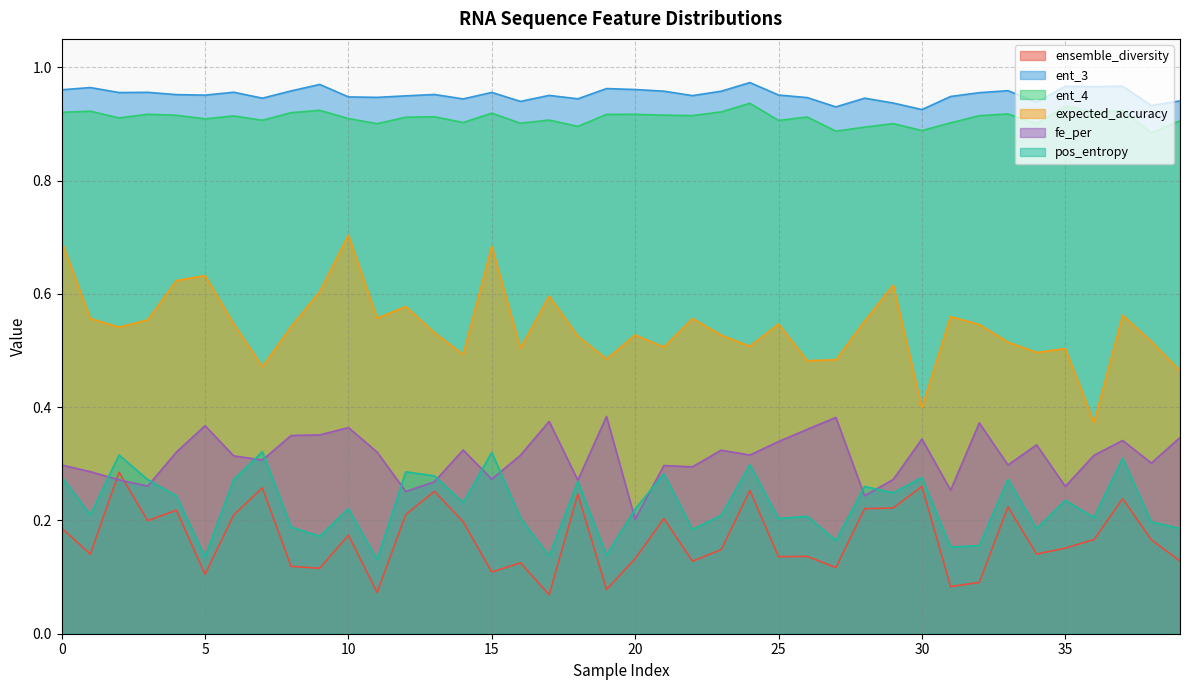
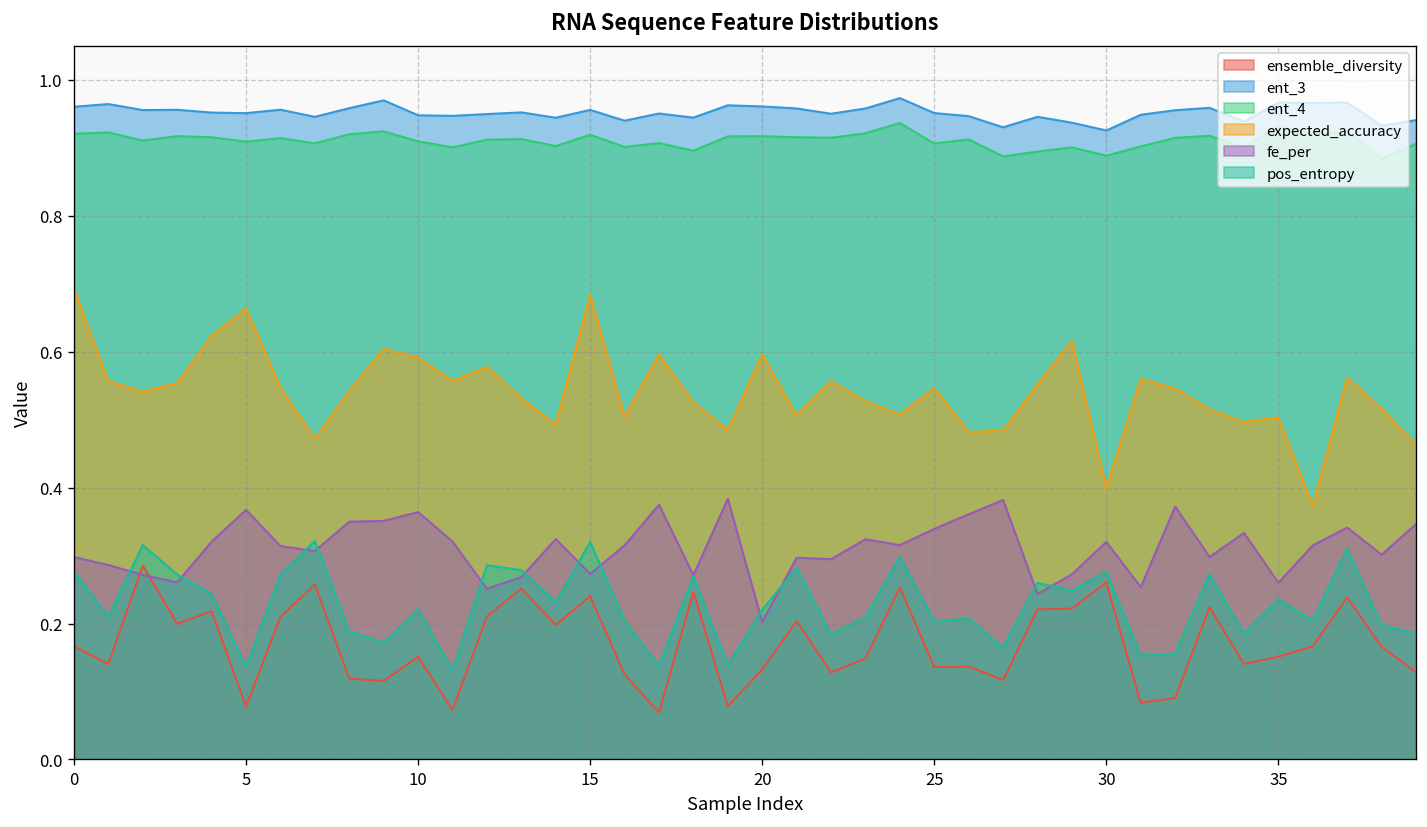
ensemble_diversity, 0: 0.19 -> 0.17
ensemble_diversity, 5: 0.10 -> 0.08
expected_accuracy, 5: 0.63 -> 0.66
ensemble_diversity, 10: 0.17 -> 0.15
expected_accuracy, 10: 0.70 -> 0.59
ensemble_diversity, 15: 0.11 -> 0.24
expected_accuracy, 20: 0.53 -> 0.60
fe_per, 30: 0.34 -> 0.32
